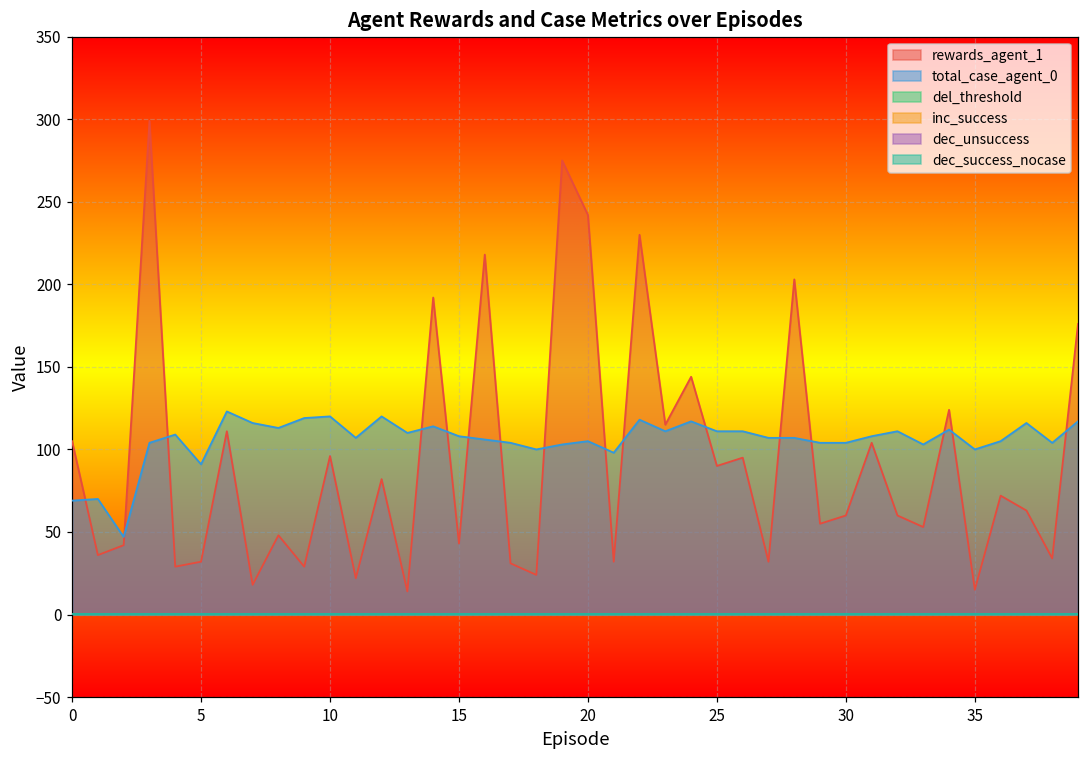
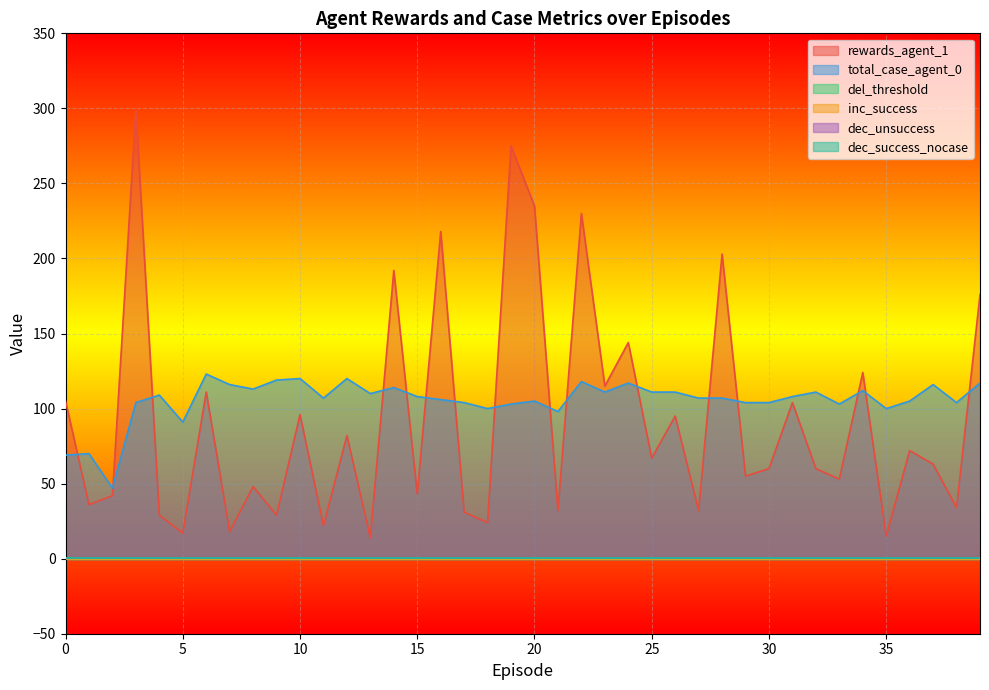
rewards_agent_1, 5: 32 -> 17
rewards_agent_1, 20: 242 -> 235
rewards_agent_1, 25: 90 -> 67
